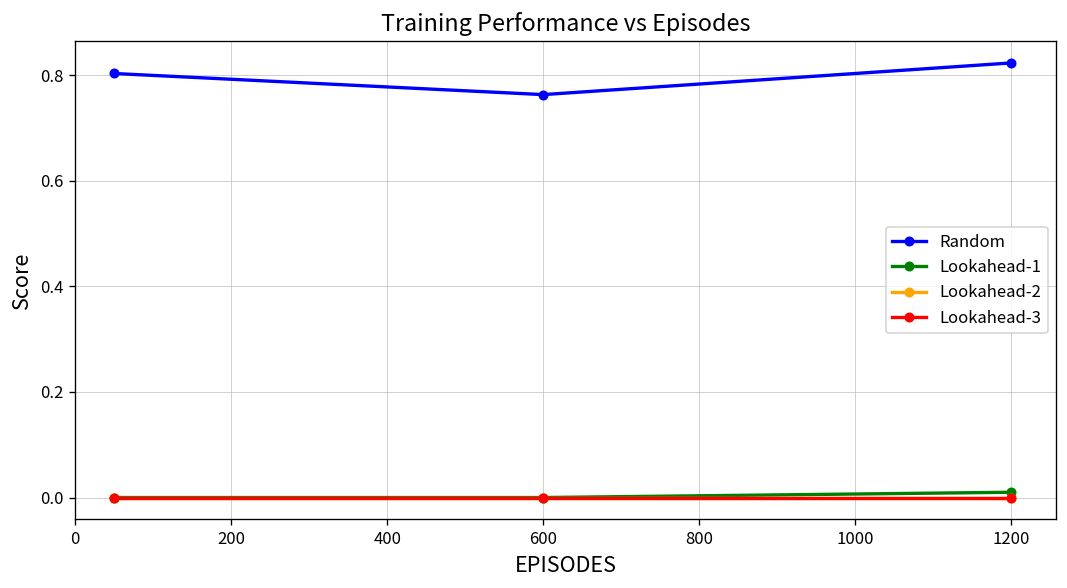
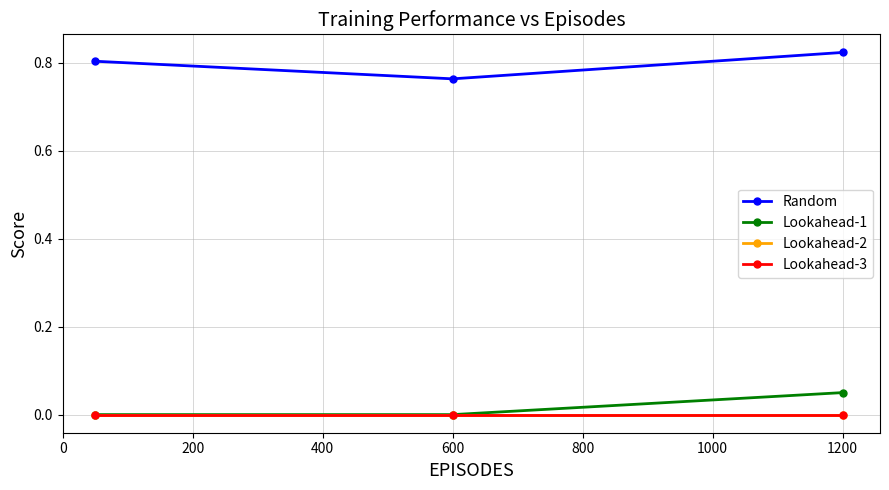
Lookahead-1, 1200: 0.01 -> 0.05
